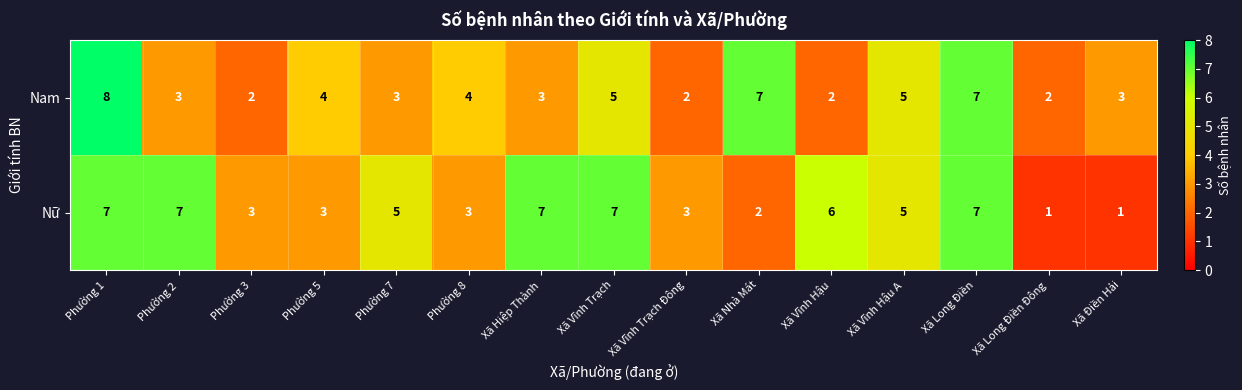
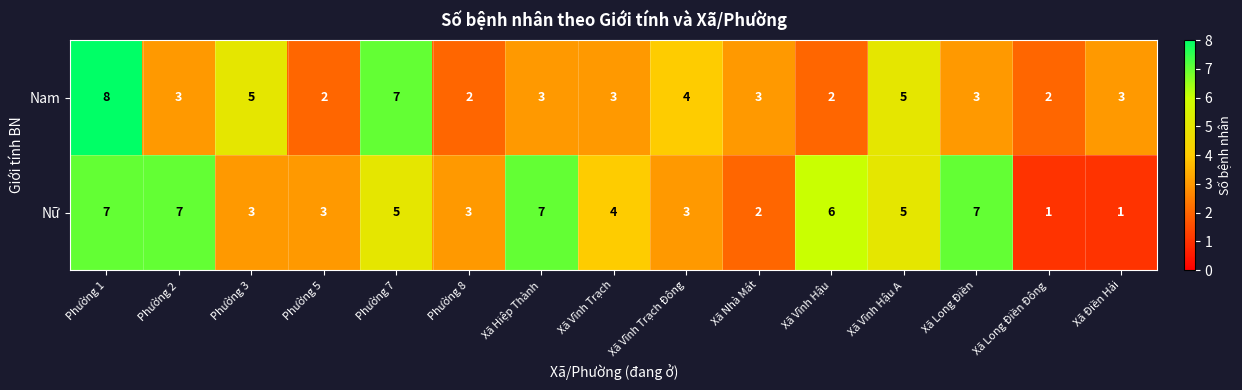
Nam, Phường 3: 2 -> 5
Nam, Phường 5: 4 -> 2
Nam, Phường 7: 3 -> 7
Nam, Phường 8: 4 -> 2
Nam, Xã Vĩnh Trạch: 5 -> 3
Nam, Xã Vĩnh Trạch Đông: 2 -> 4
Nam, Xã Nhà Mát: 7 -> 3
Nam, Xã Long Điền: 7 -> 3
Nữ, Xã Vĩnh Trạch: 7 -> 4
